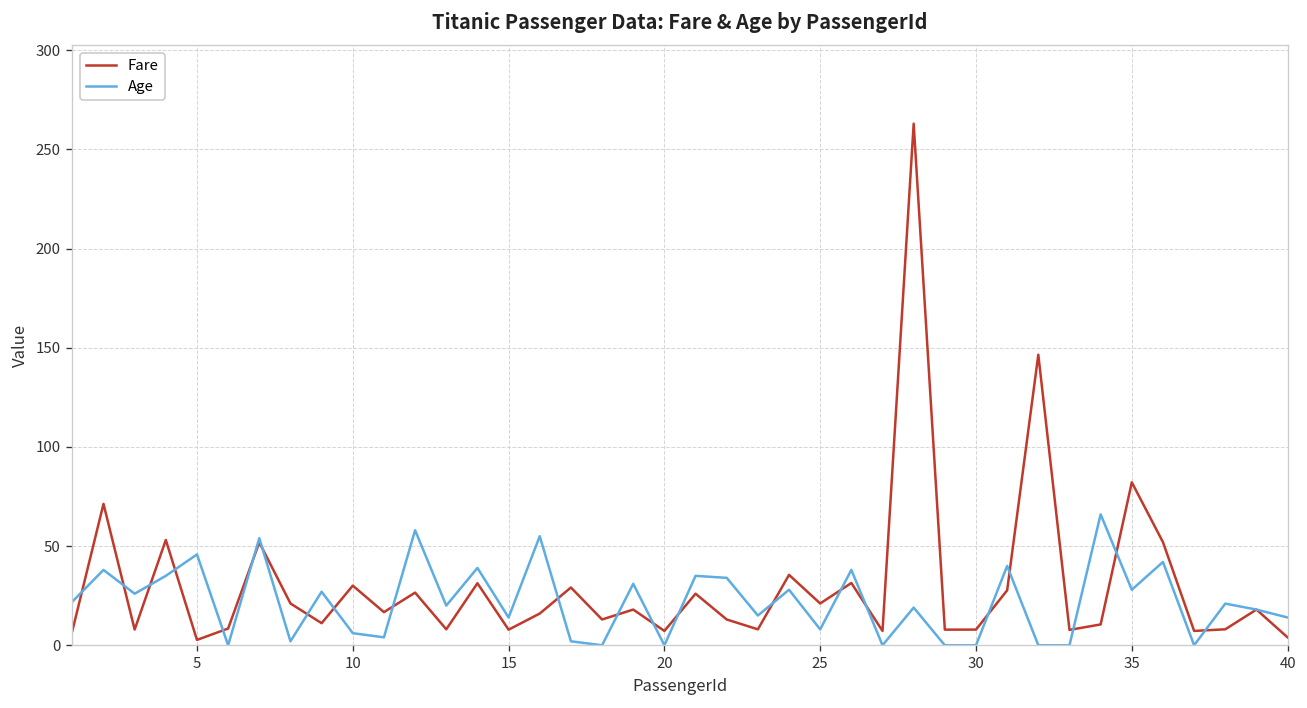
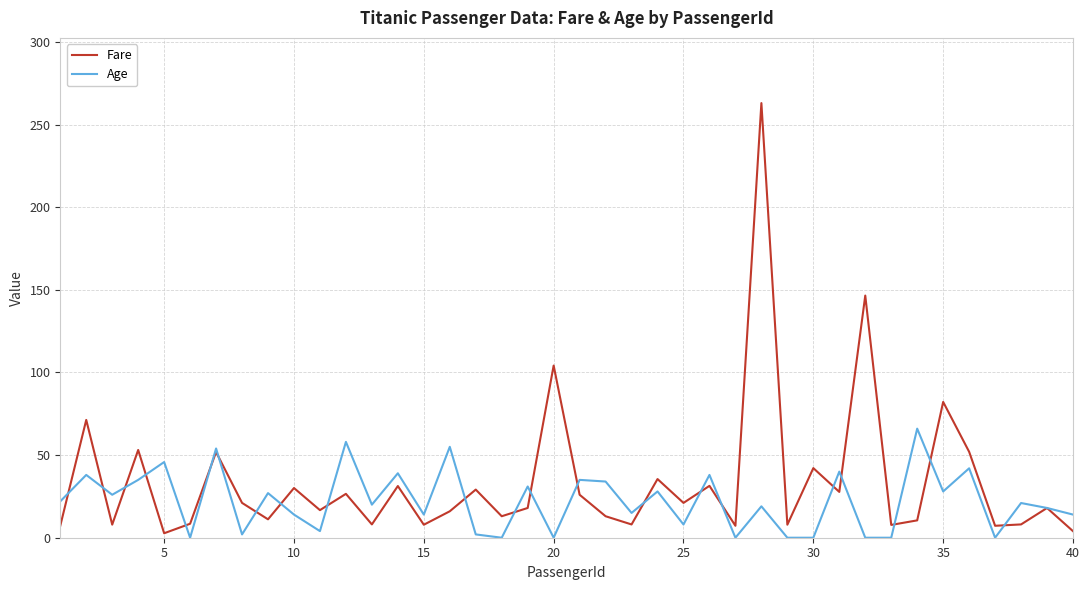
Age, 10: 6 -> 14
Fare, 20: 7 -> 104
Fare, 30: 8 -> 42
